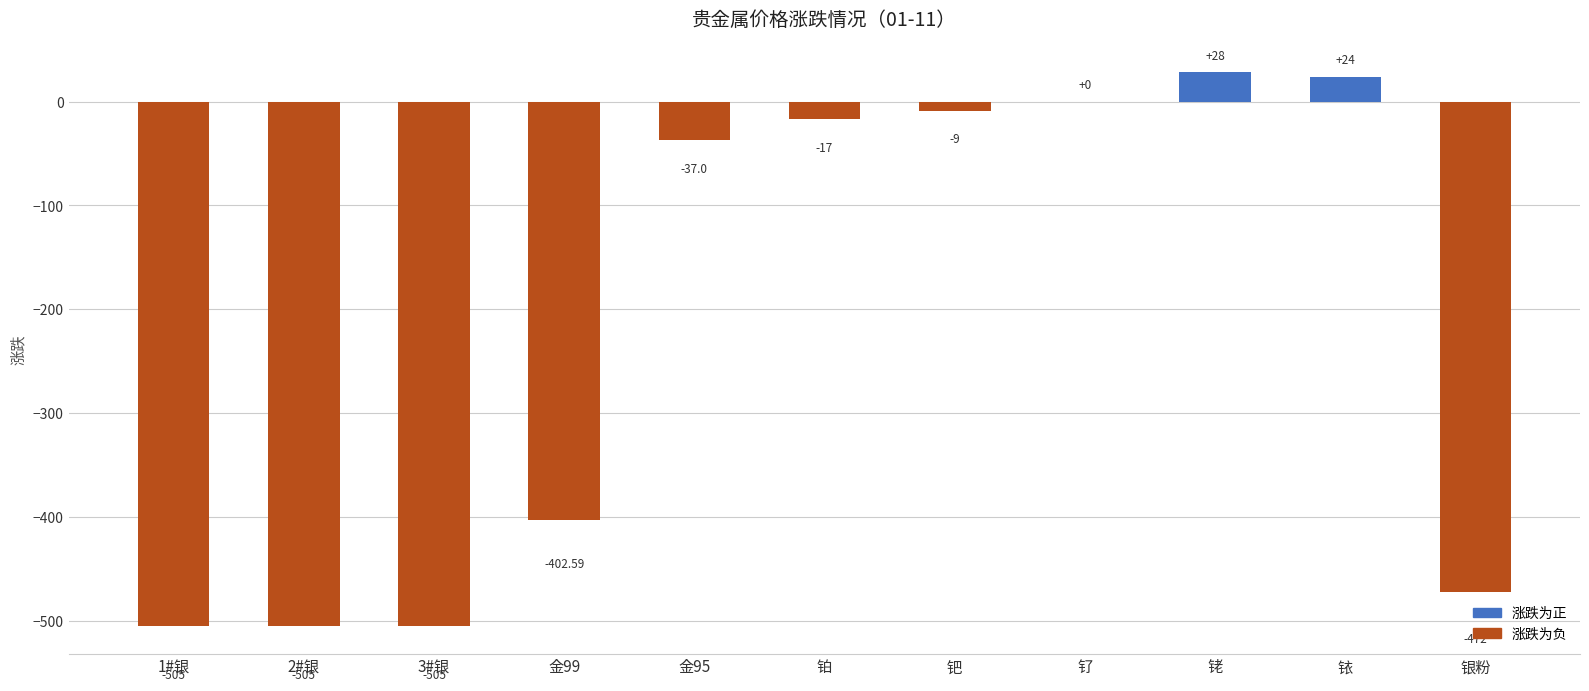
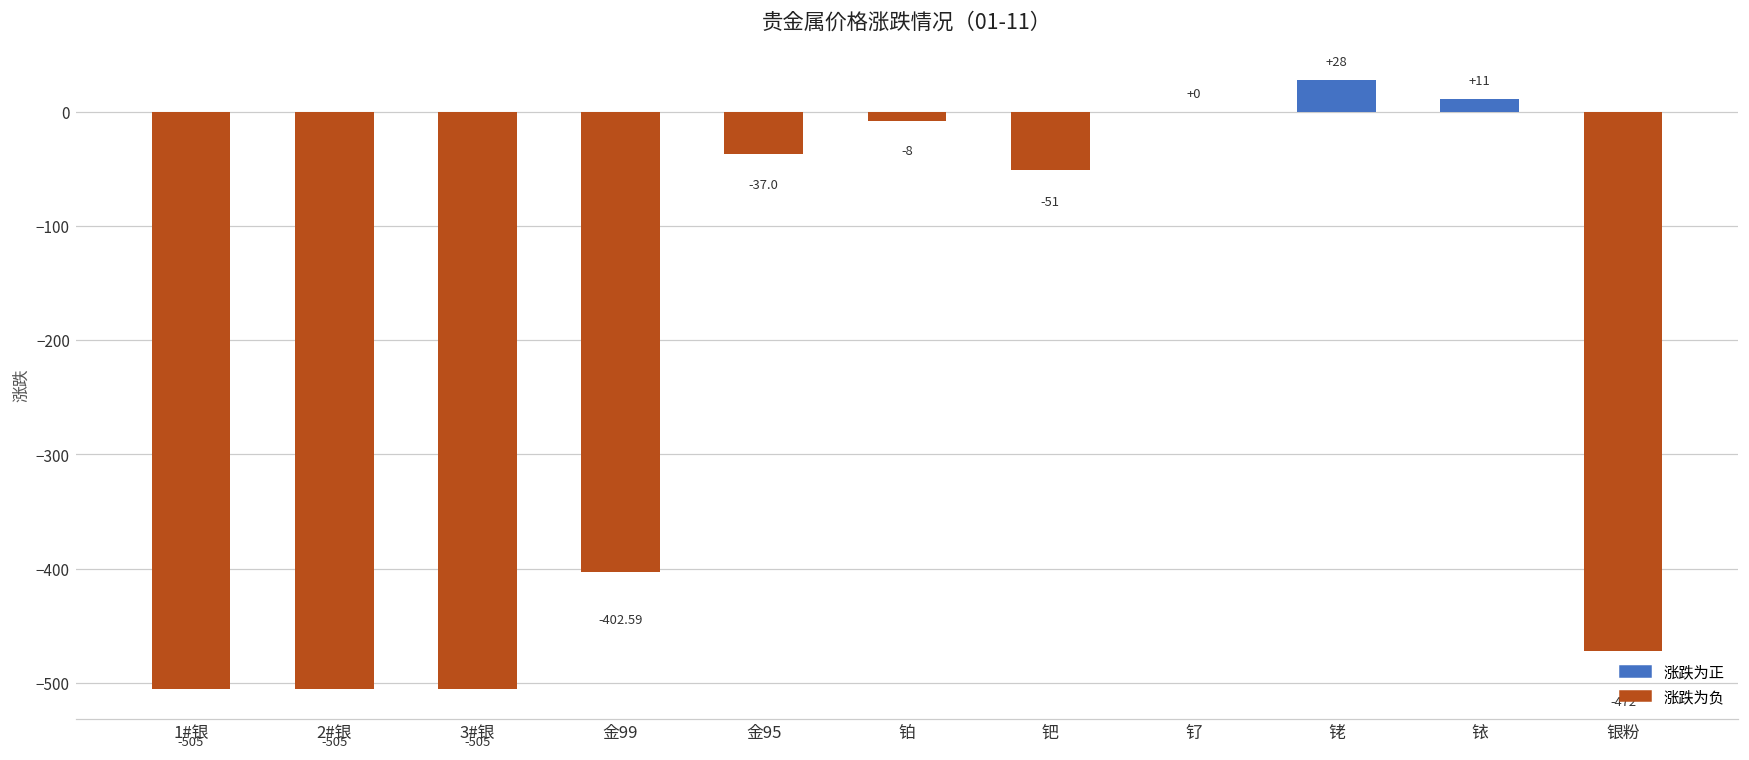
铂: -17 -> -8
钯: -9 -> -51
铱: +24 -> +11
